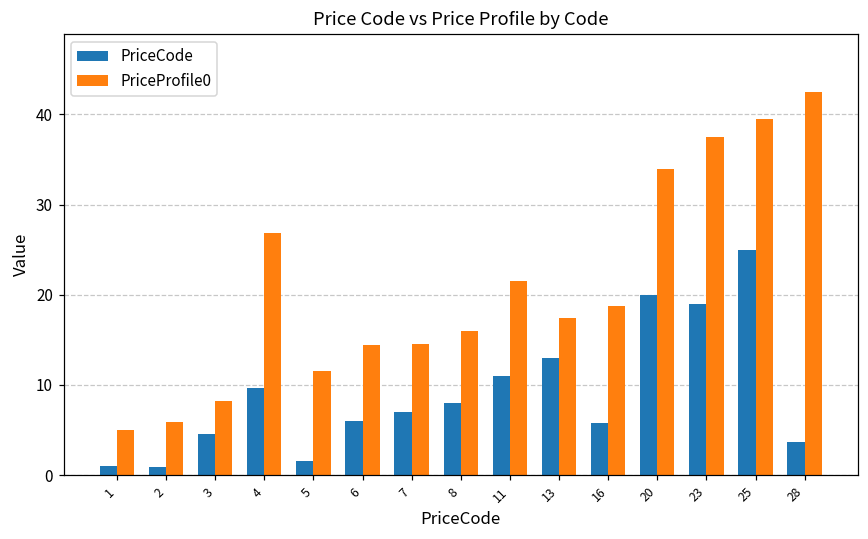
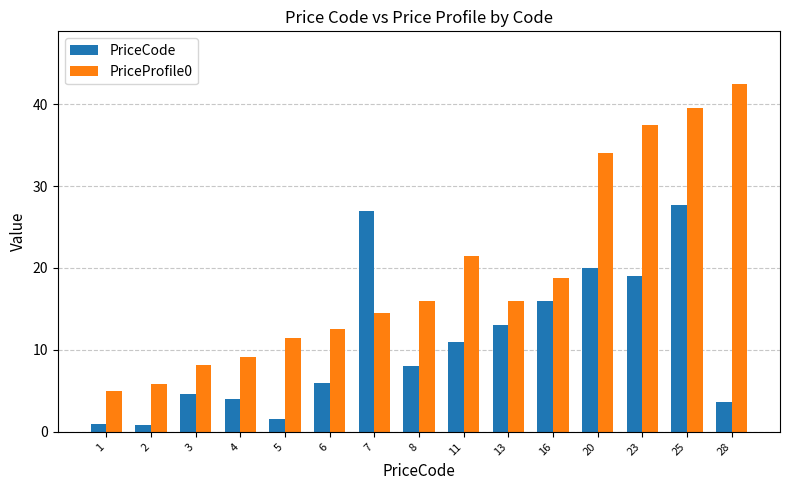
PriceCode, 4: 10 -> 4
PriceProfile0, 4: 27 -> 9
PriceProfile0, 6: 14 -> 13
PriceCode, 7: 7 -> 27
PriceProfile0, 13: 17 -> 16
PriceCode, 16: 6 -> 16
PriceCode, 25: 25 -> 28
